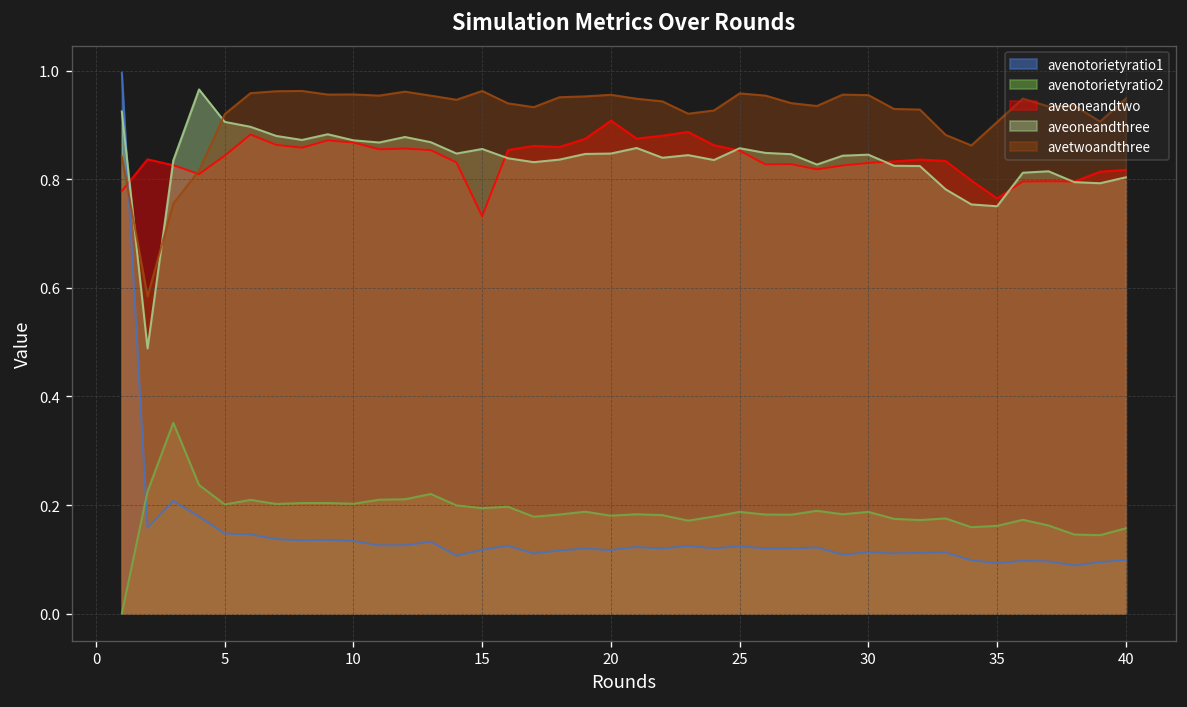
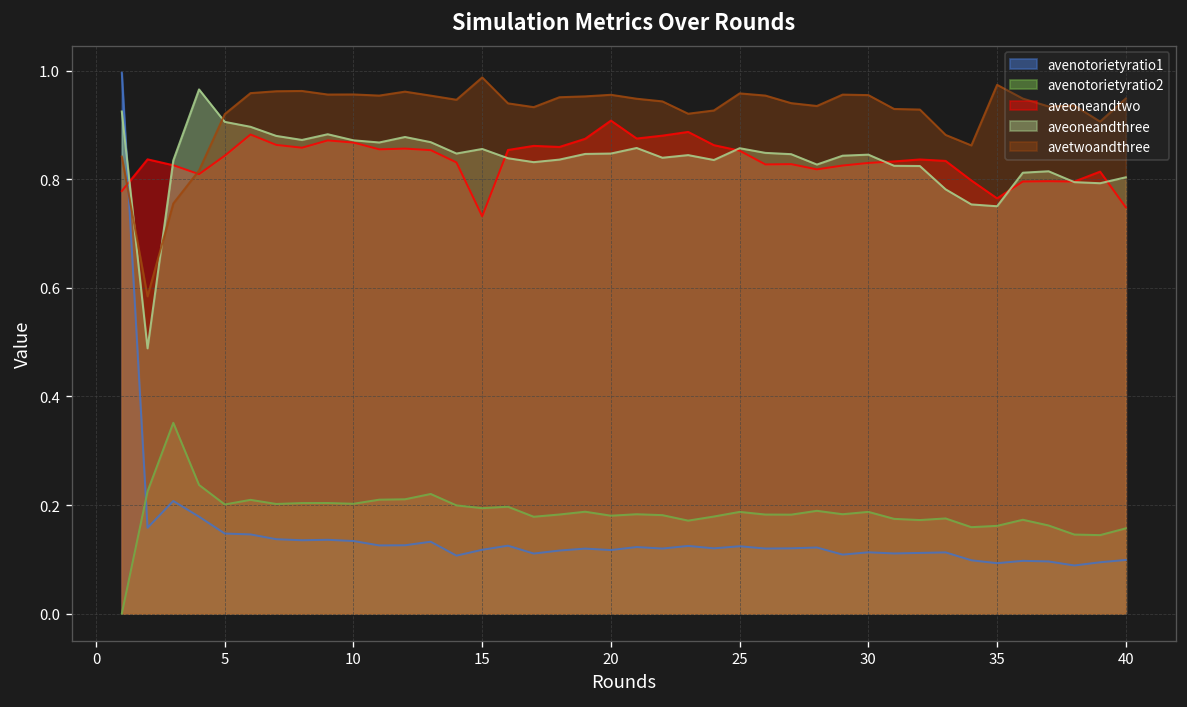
avetwoandthree, 15: 0.96 -> 0.99
avetwoandthree, 35: 0.91 -> 0.97
aveoneandtwo, 40: 0.82 -> 0.75
